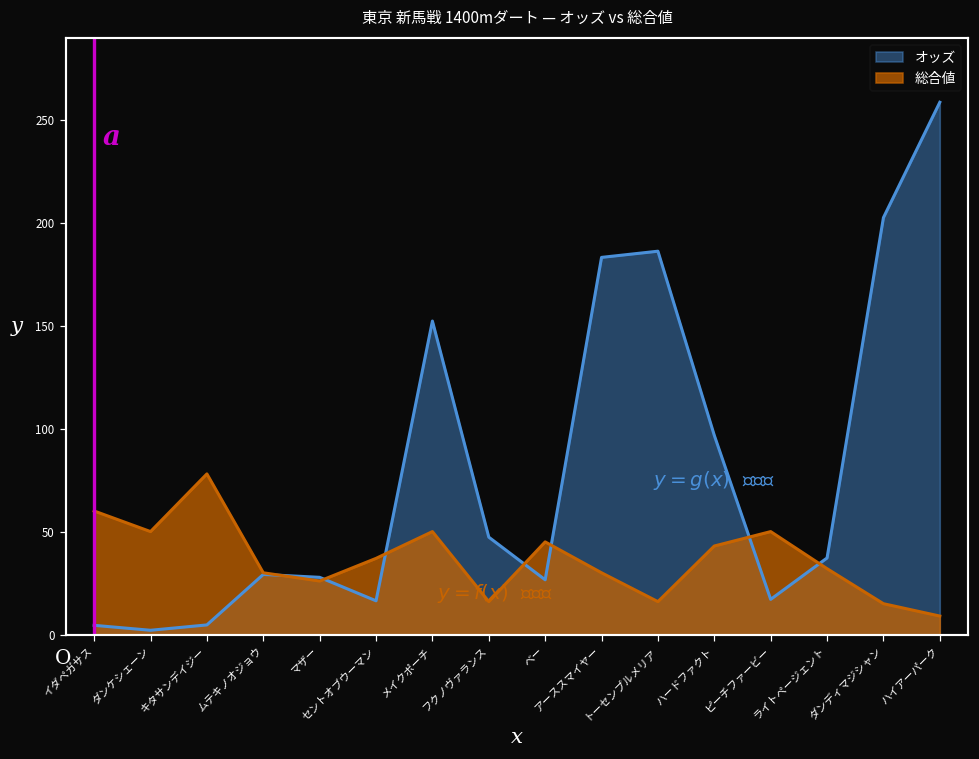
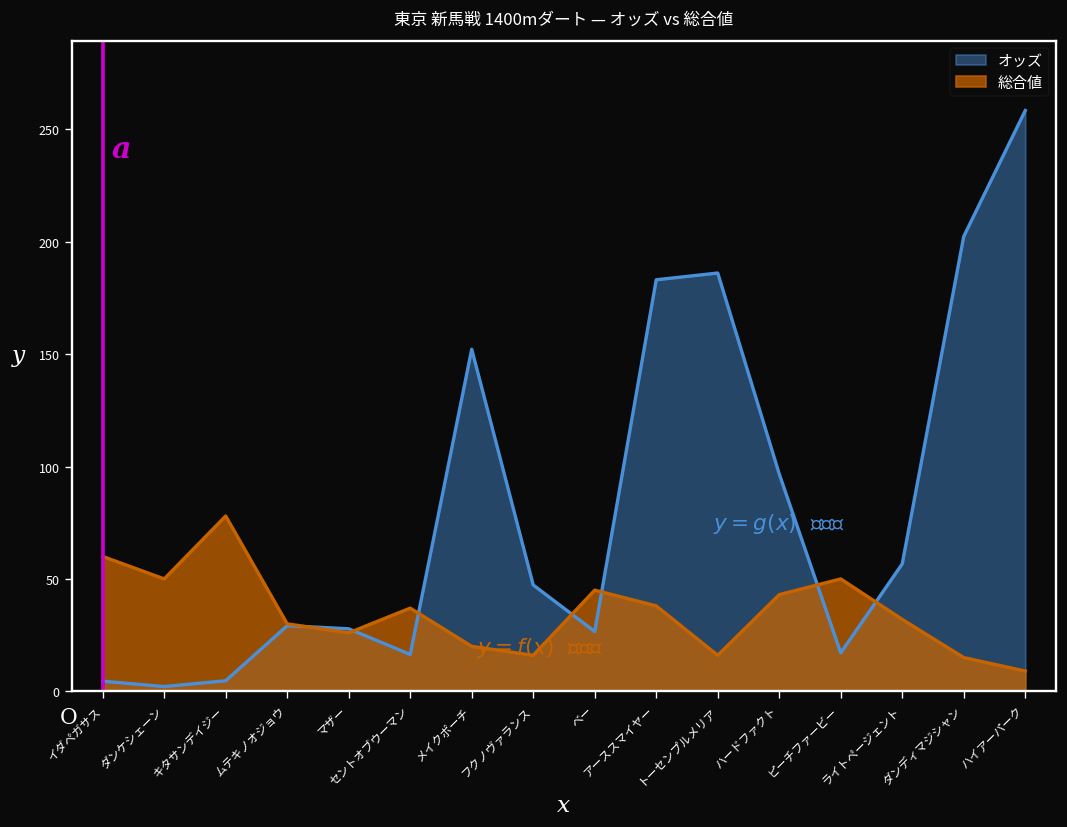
総合値, メイクポーチ: 50 -> 20
総合値, アーススマイヤー: 30 -> 38
オッズ, ライトページェント: 37 -> 57
